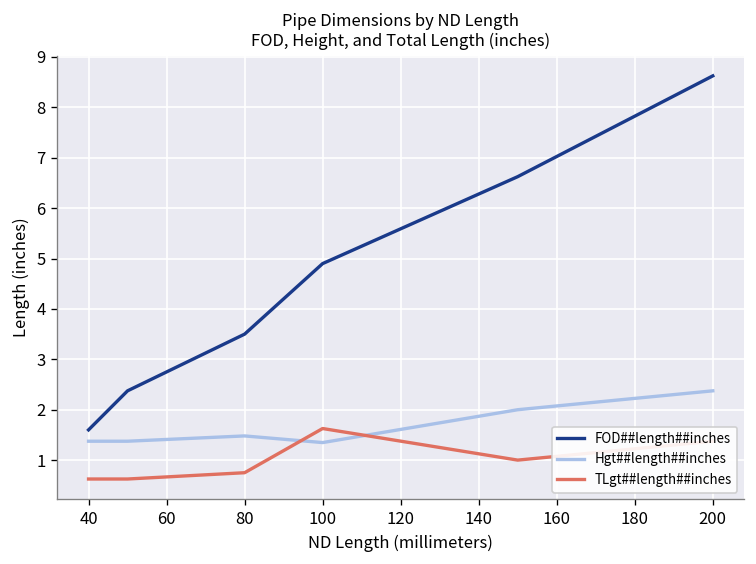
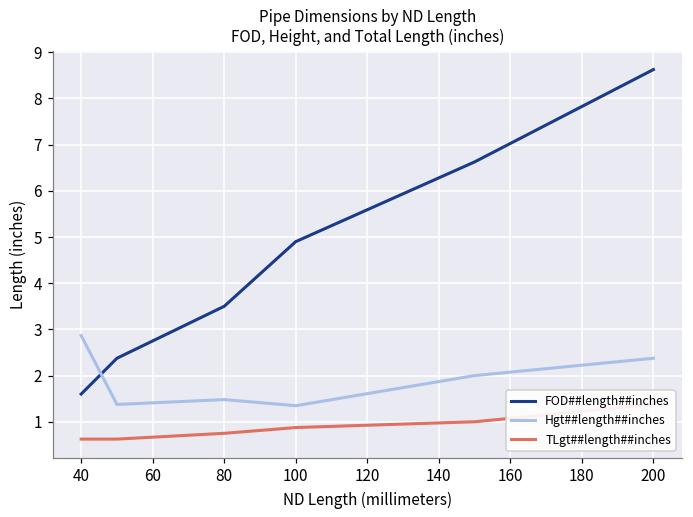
Hgt##length##inches, 40: 1.4 -> 2.9
TLgt##length##inches, 100: 1.6 -> 0.9
